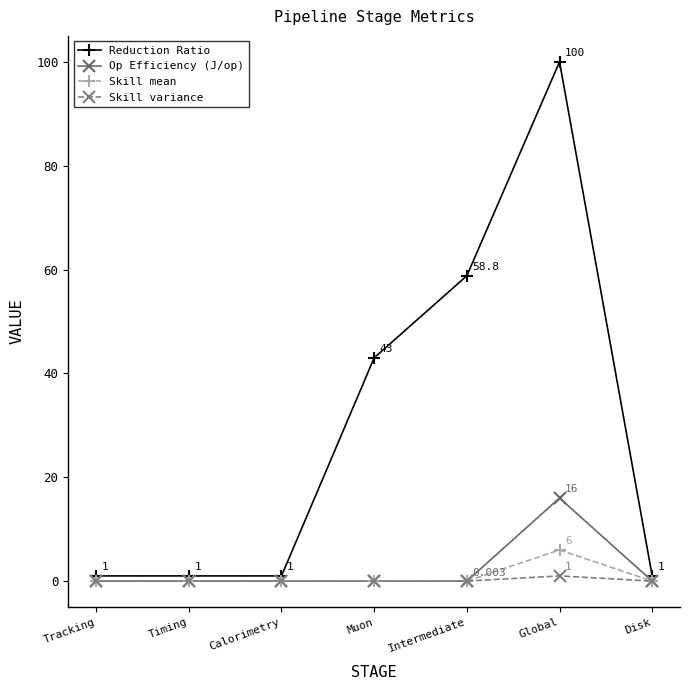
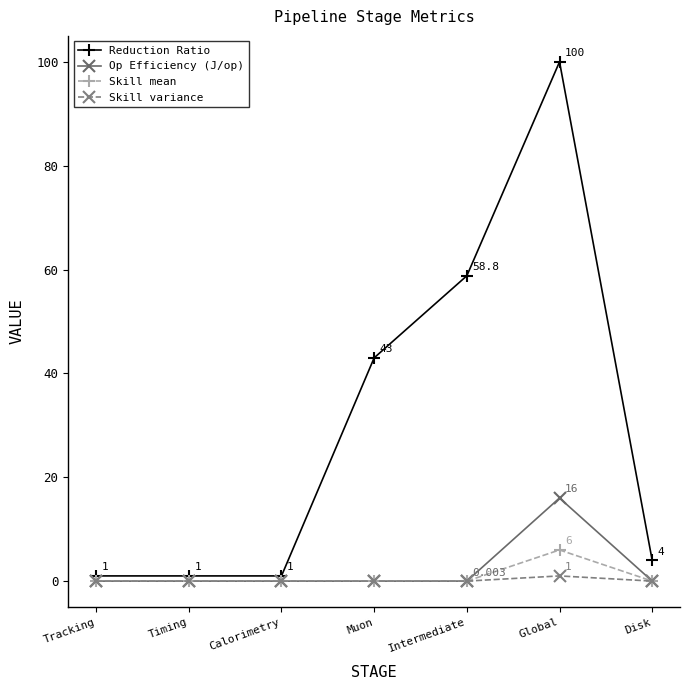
Reduction Ratio, Disk: 1 -> 4
